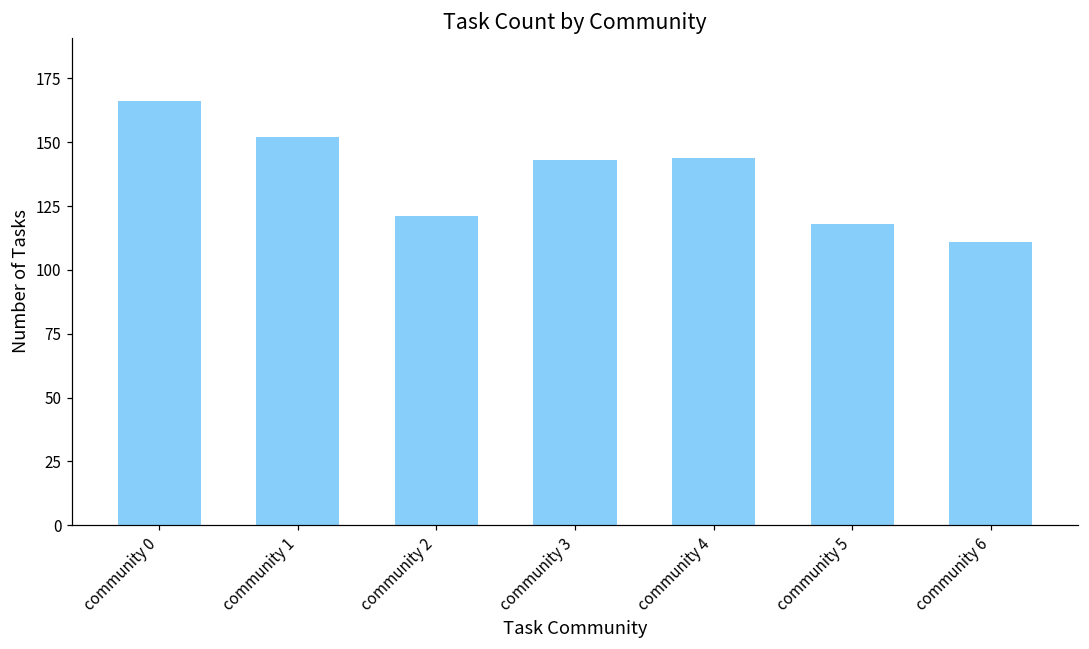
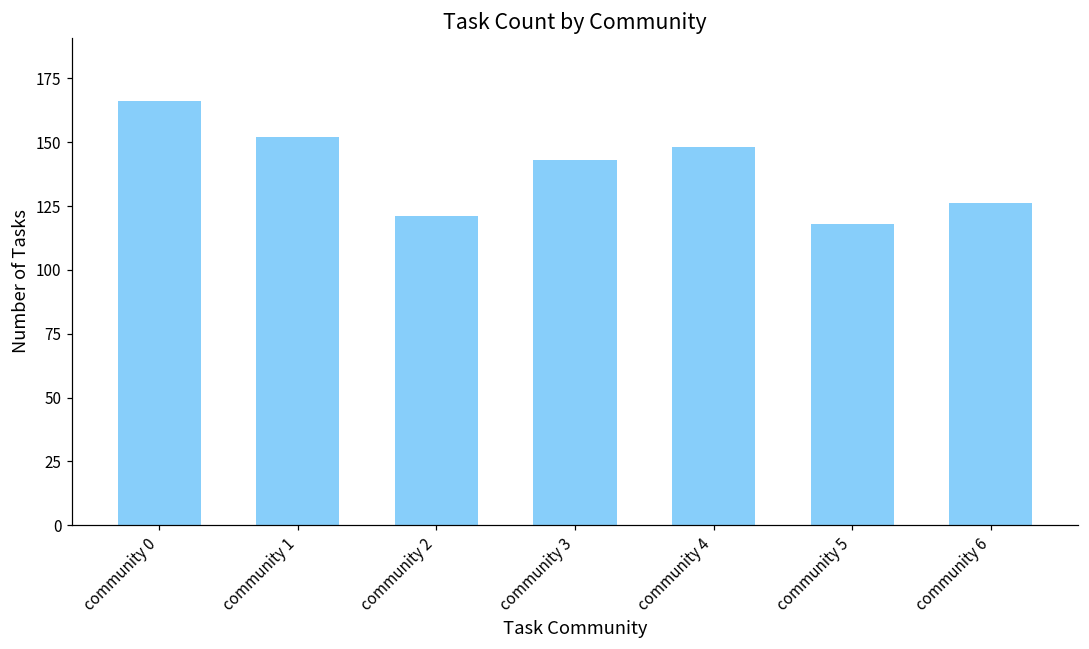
community 4: 144 -> 148
community 6: 111 -> 126
